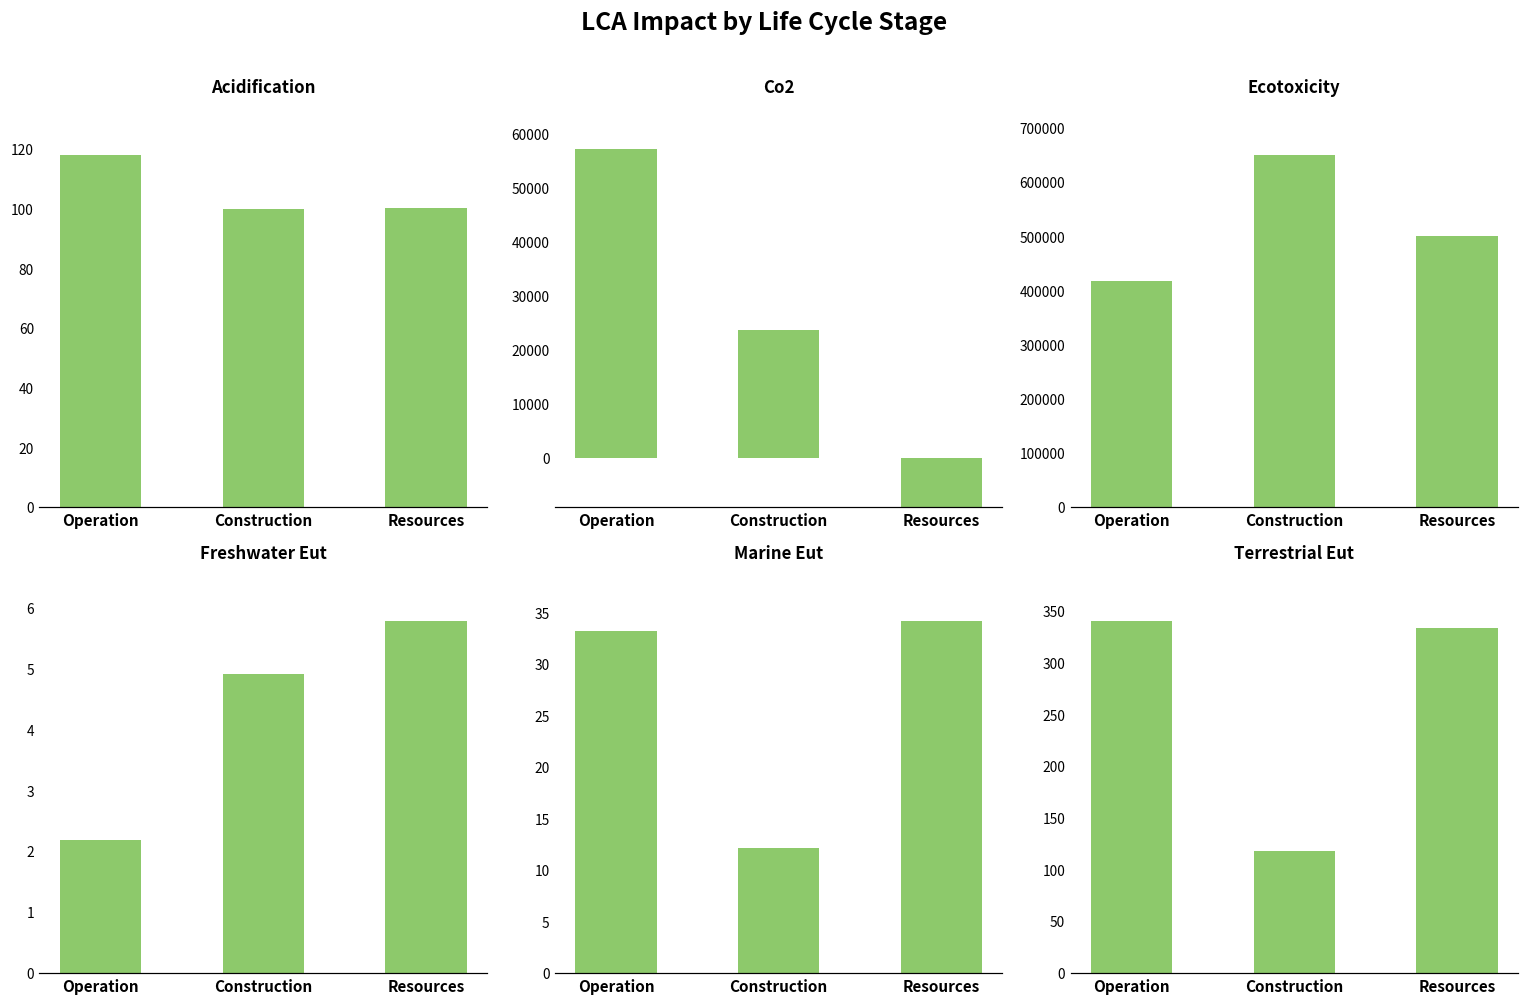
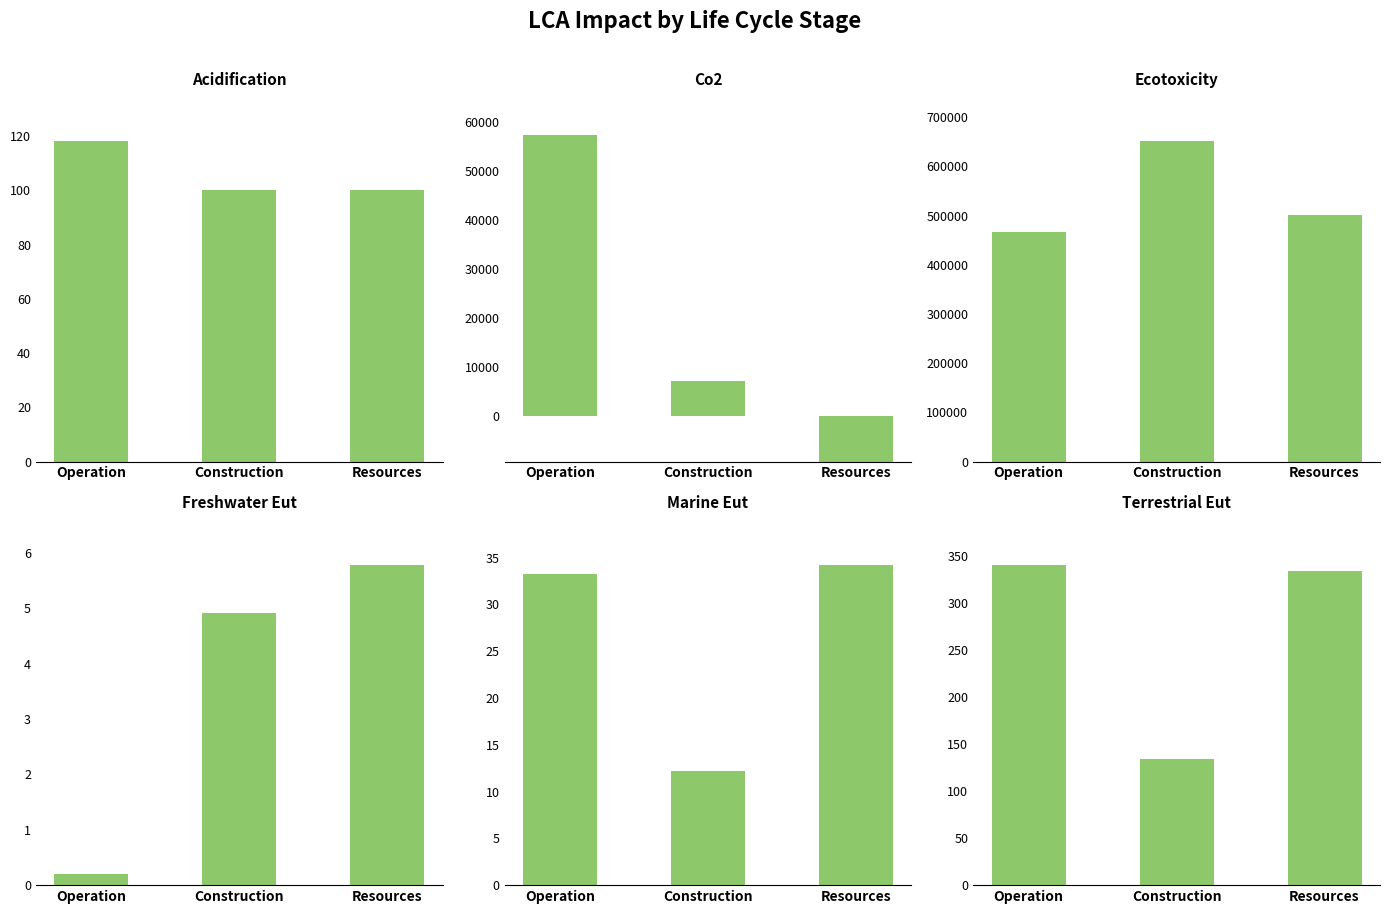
Co2, Construction: 24000 -> 7000
Ecotoxicity, Operation: 420000 -> 470000
Freshwater Eut, Operation: 2.2 -> 0.2
Terrestrial Eut, Construction: 120 -> 130
